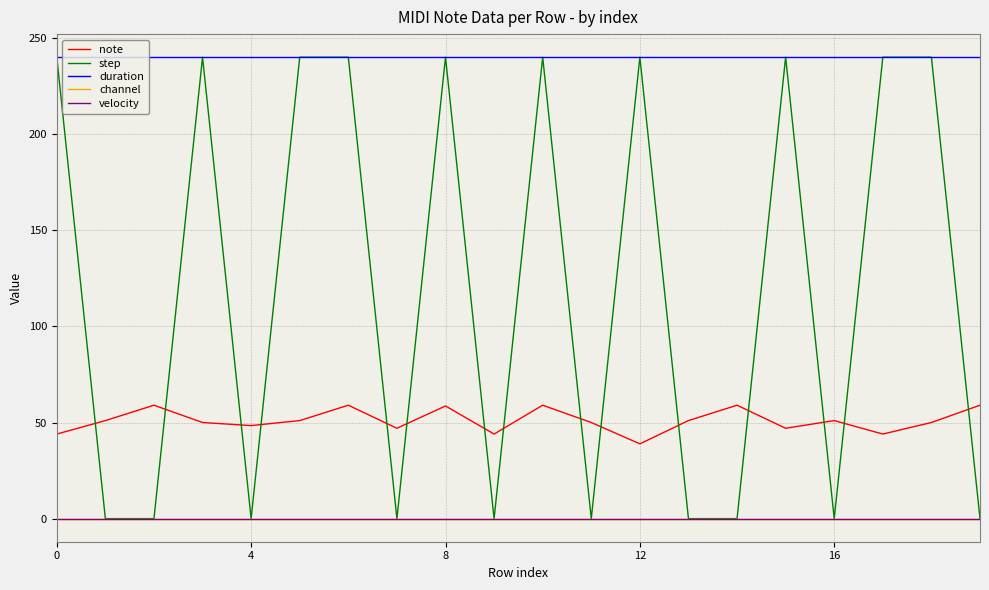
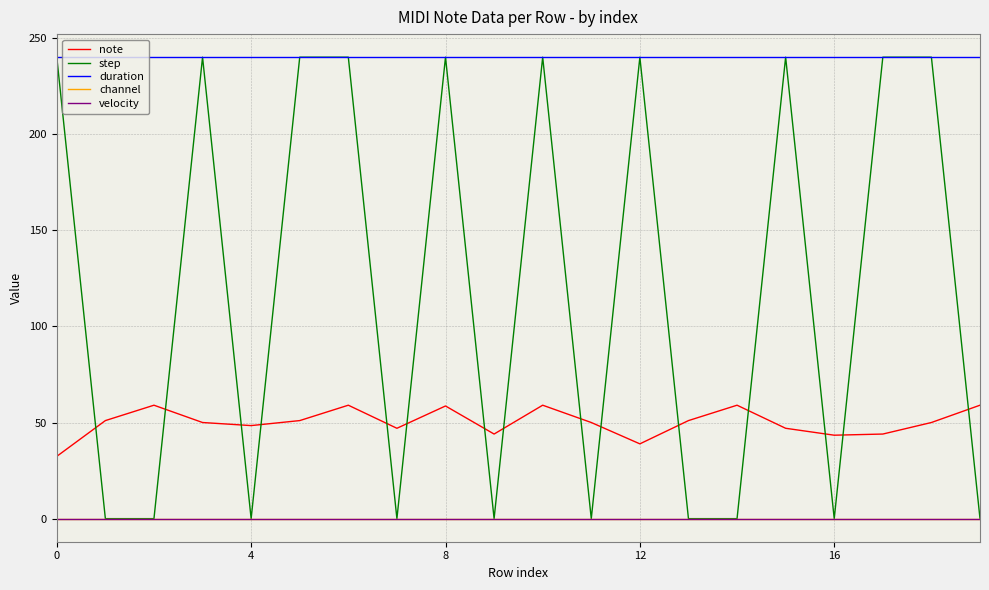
note, 0: 44 -> 32
note, 16: 51 -> 43
